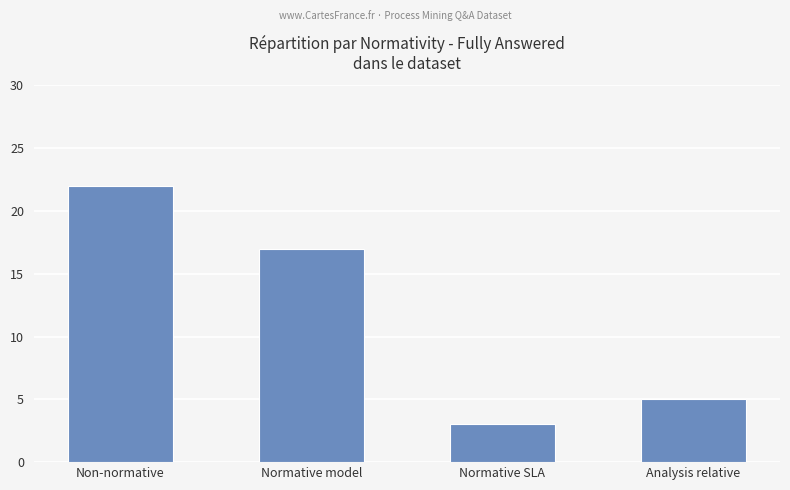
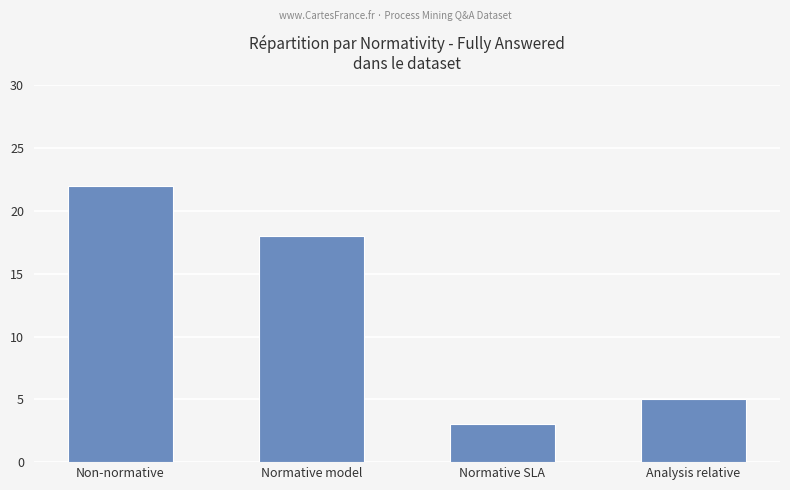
Normative model: 17 -> 18
